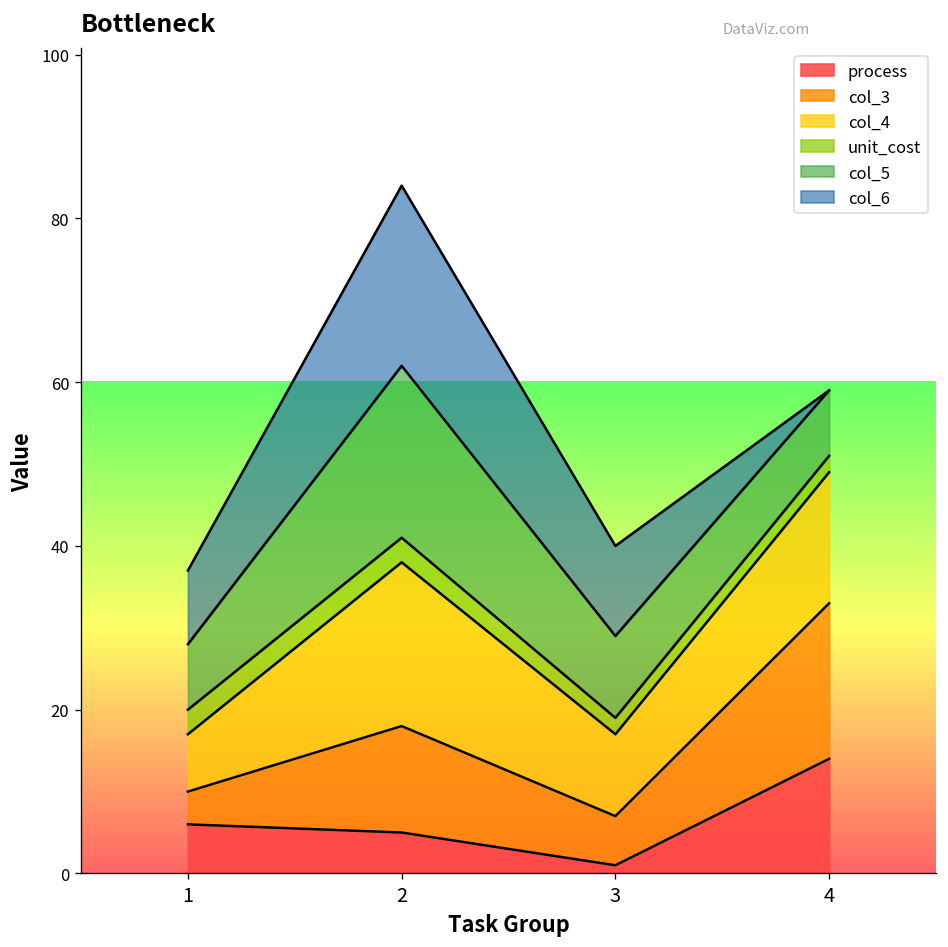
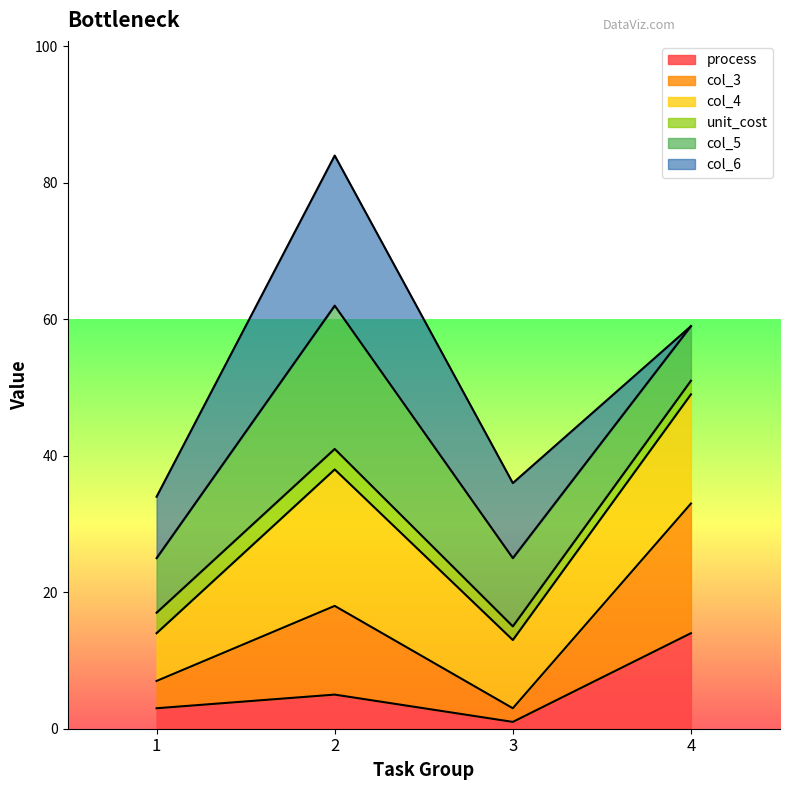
process, 1: 6 -> 3
col_3, 3: 6 -> 2
